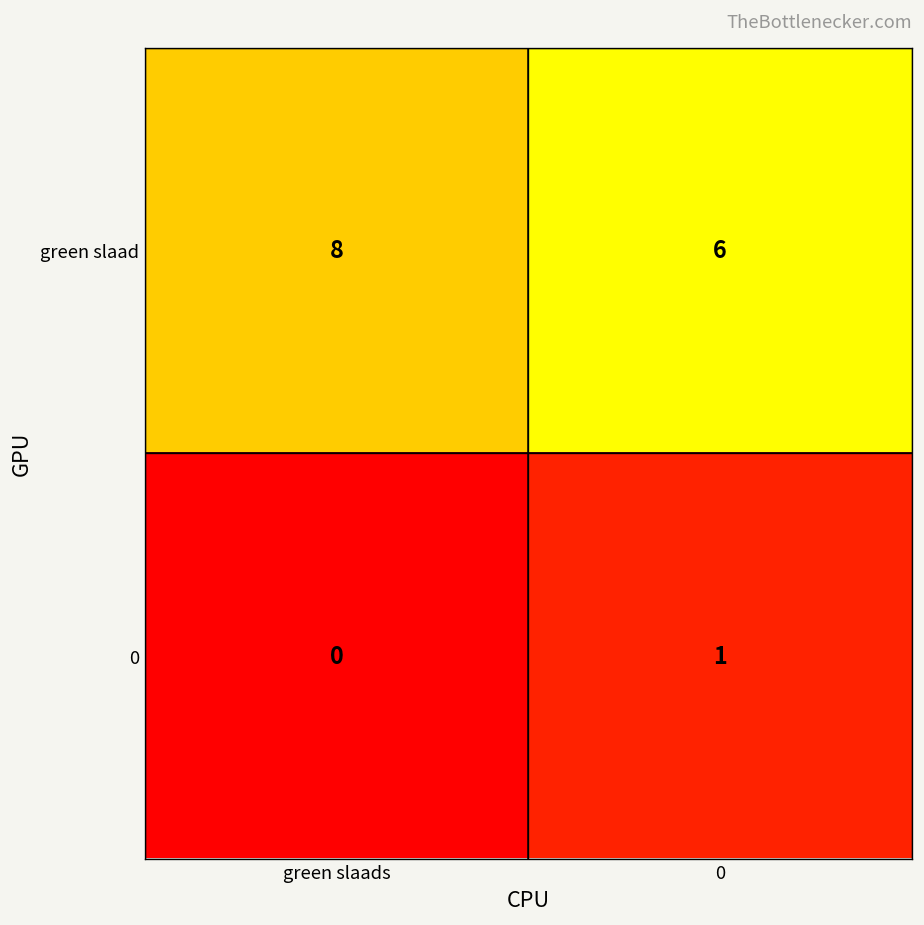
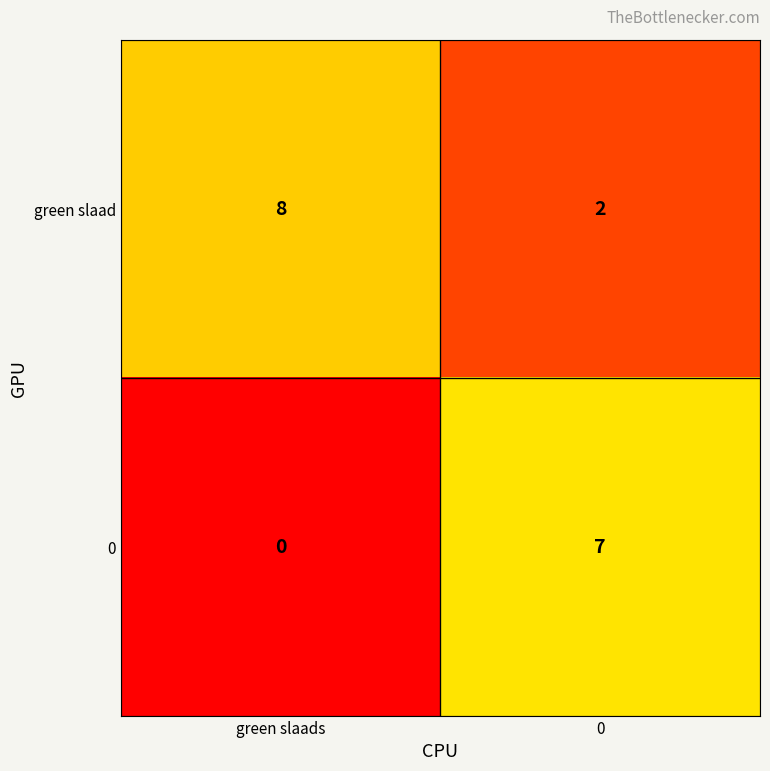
green slaad, 0: 6 -> 2
0, 0: 1 -> 7
